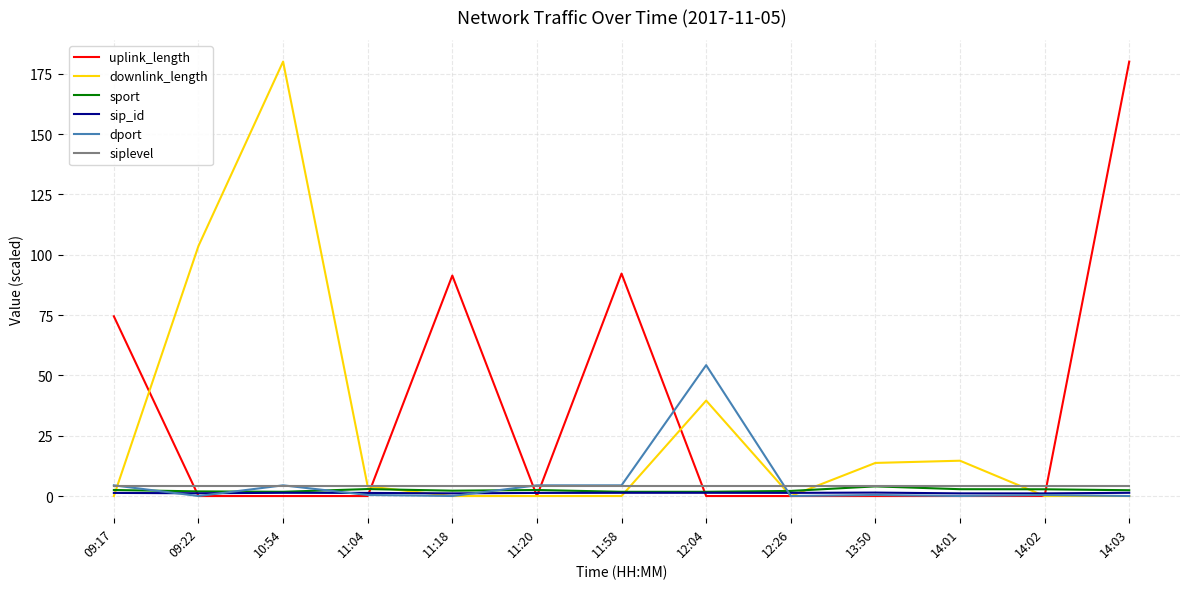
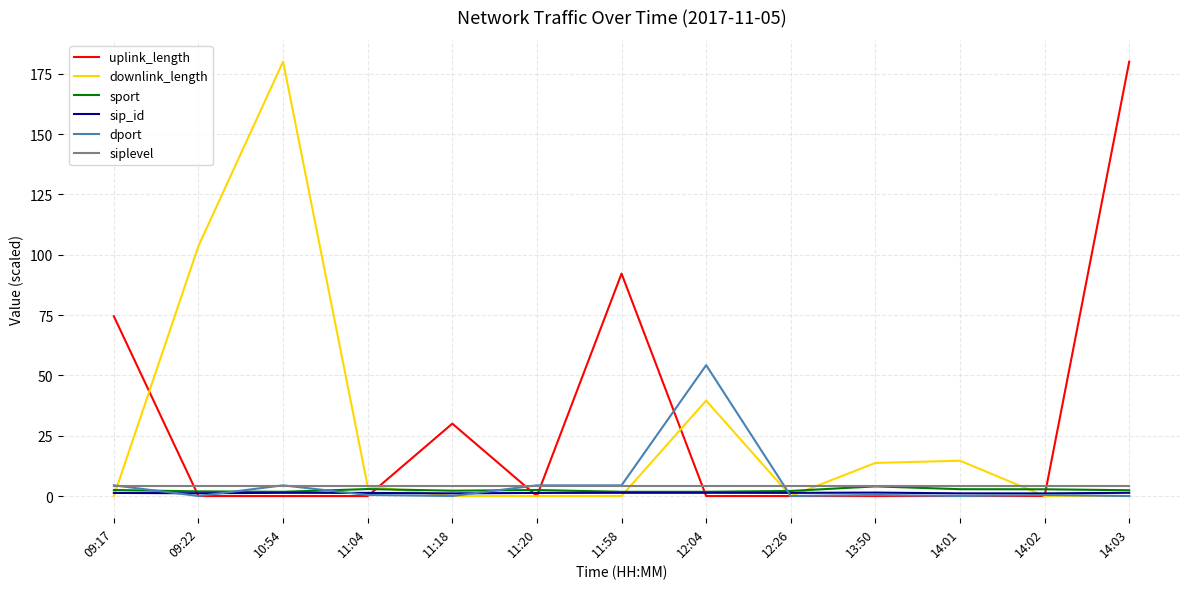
uplink_length, 11:18: 91 -> 30
